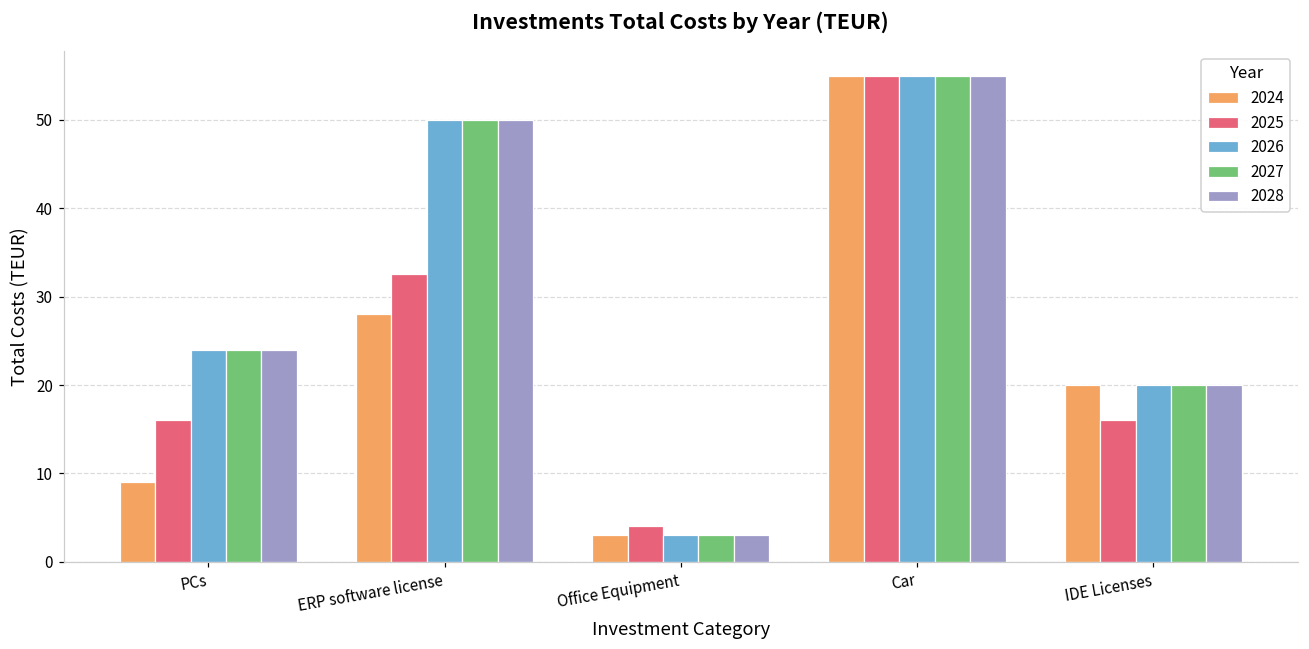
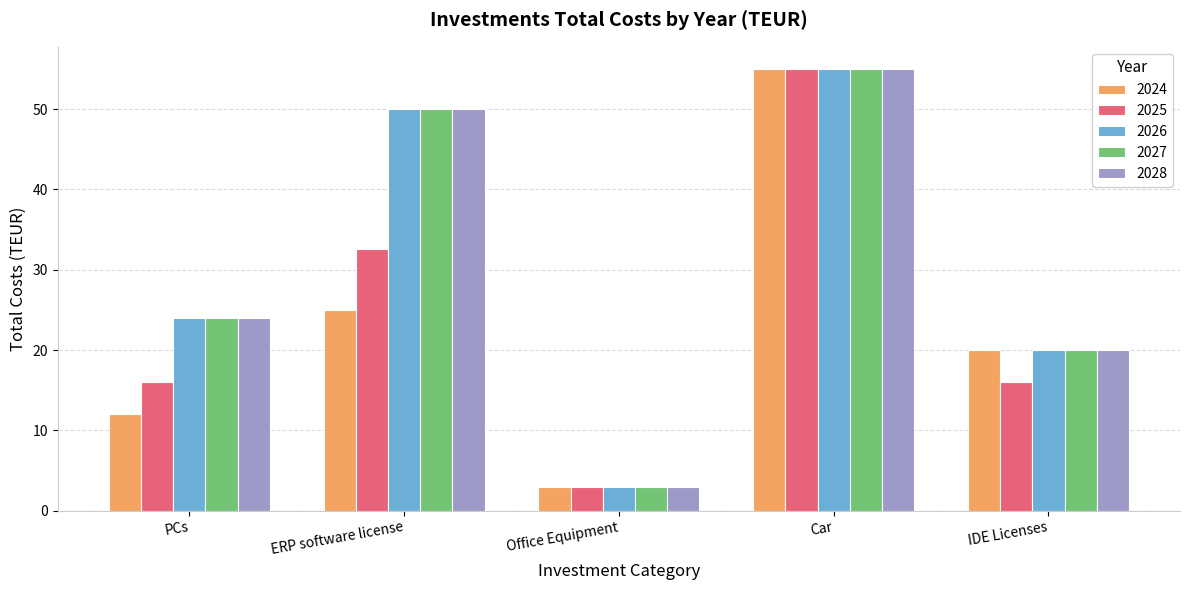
2024, PCs: 9 -> 12
2024, ERP software license: 28 -> 25
2025, Office Equipment: 4 -> 3
